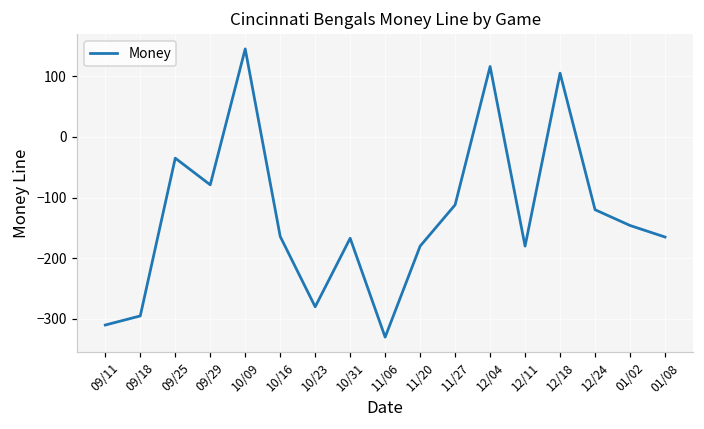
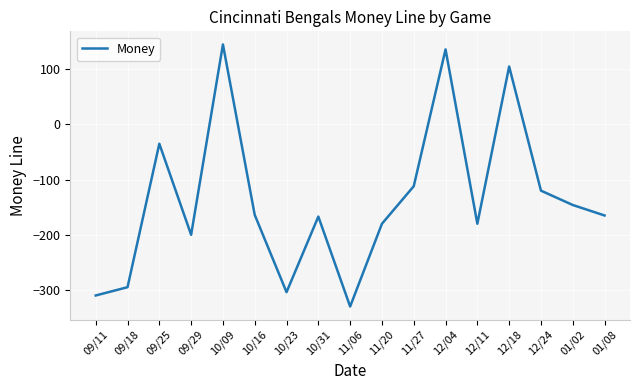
09/29: -80 -> -200
10/23: -280 -> -300
12/04: 120 -> 140
